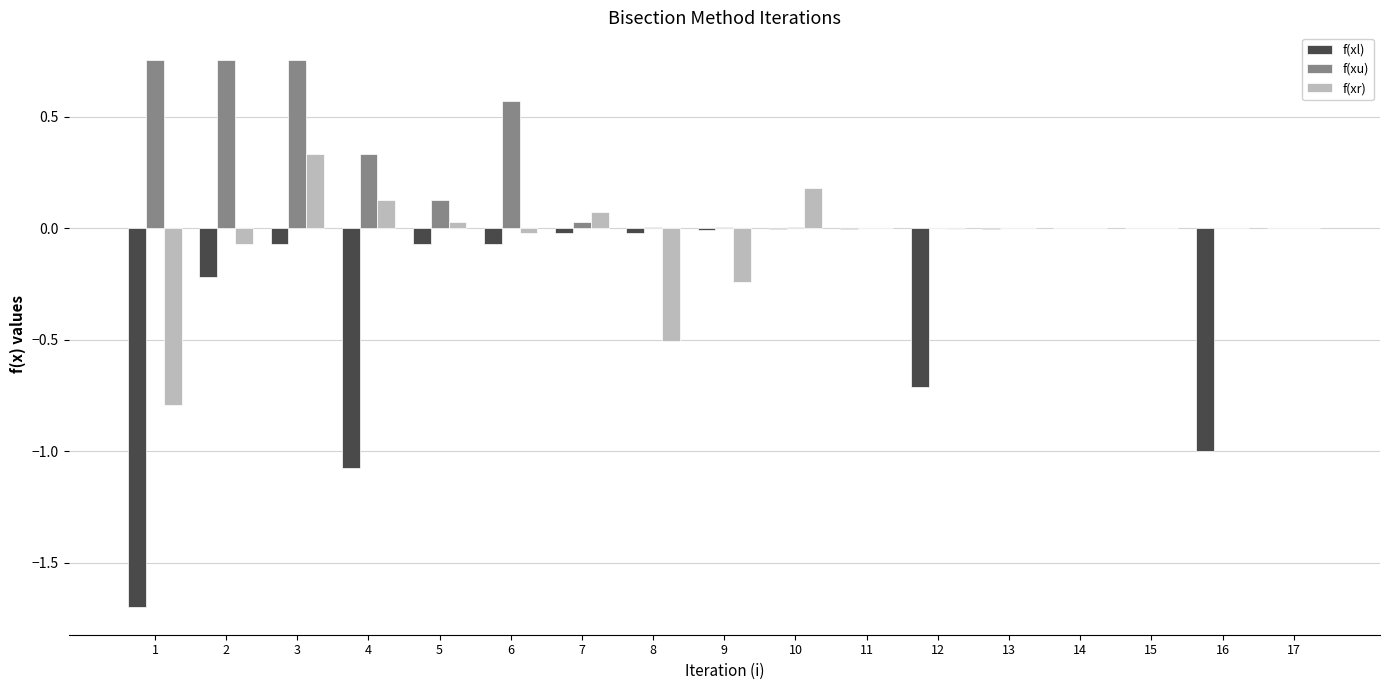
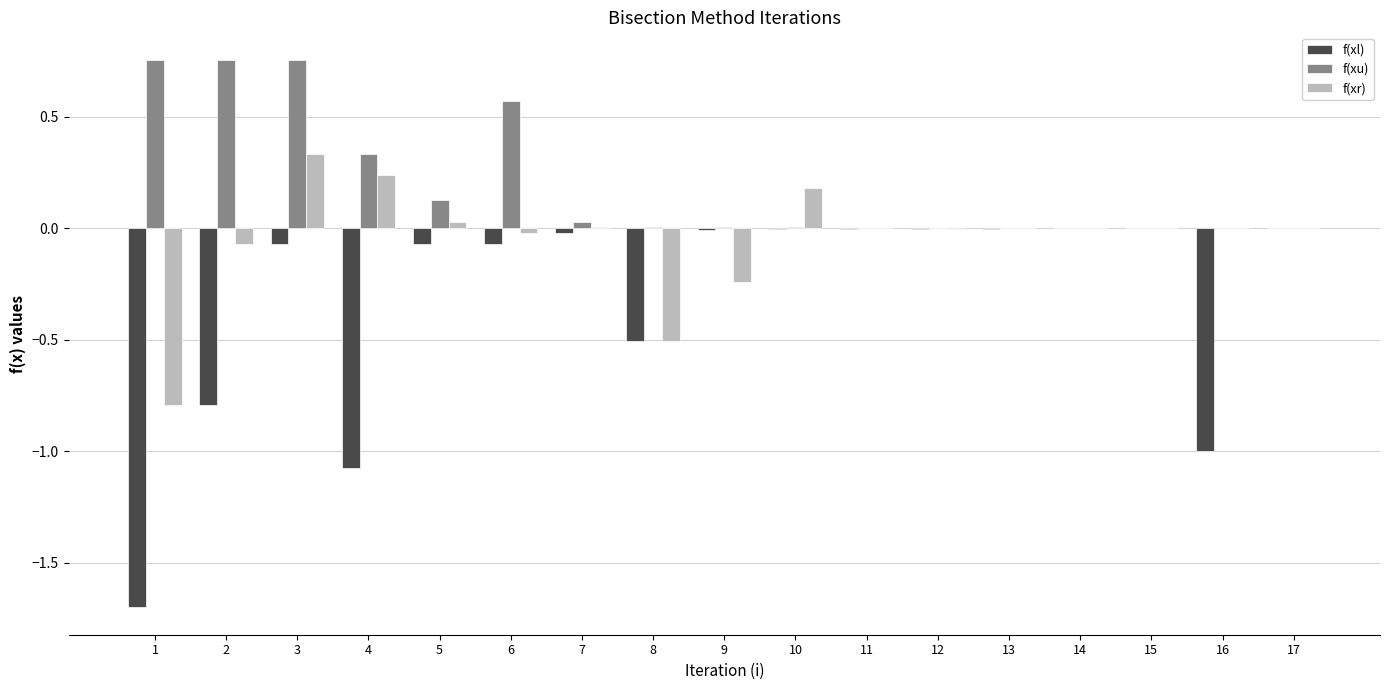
f(xl), 2: -0.22 -> -0.79
f(xr), 4: 0.13 -> 0.24
f(xr), 7: 0.07 -> 0.00
f(xl), 8: -0.02 -> -0.51
f(xl), 12: -0.71 -> 0.00
